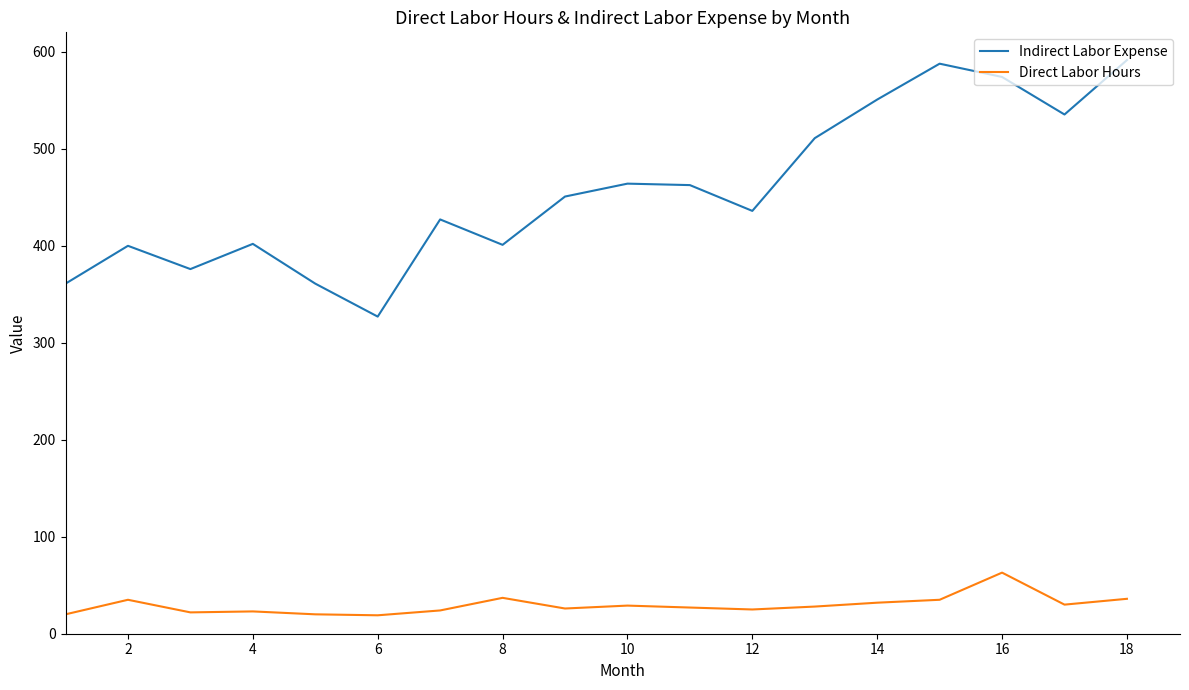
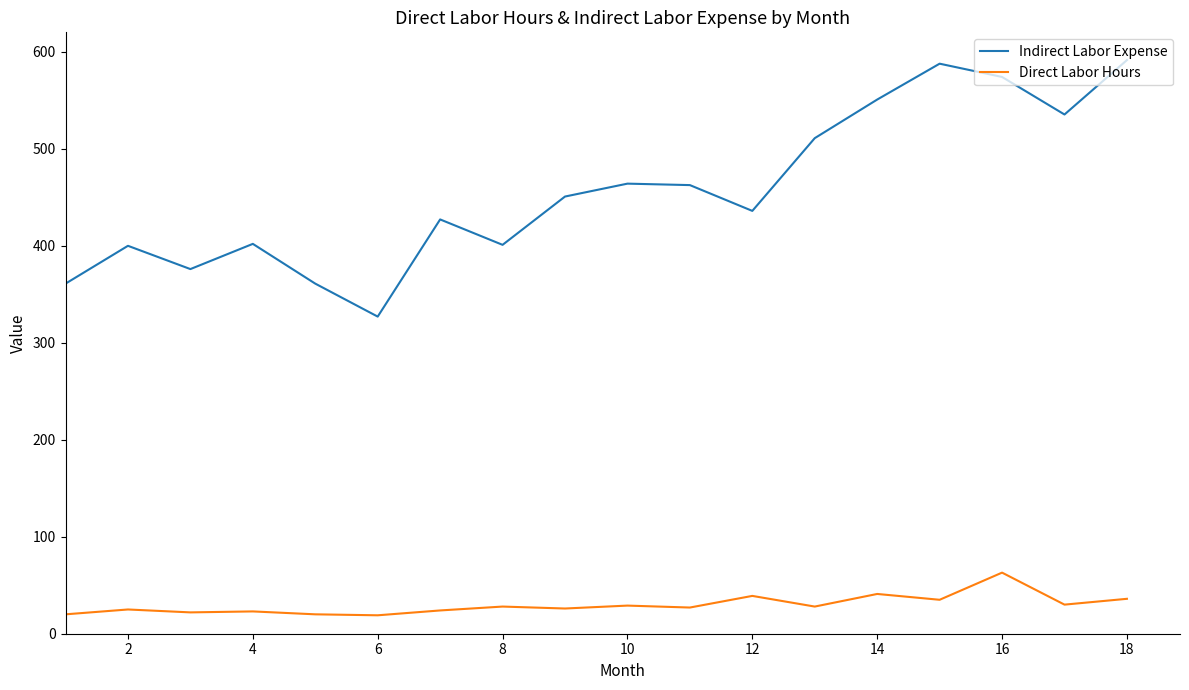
Direct Labor Hours, 2: 40 -> 30
Direct Labor Hours, 8: 40 -> 30
Direct Labor Hours, 12: 30 -> 40
Direct Labor Hours, 14: 30 -> 40
